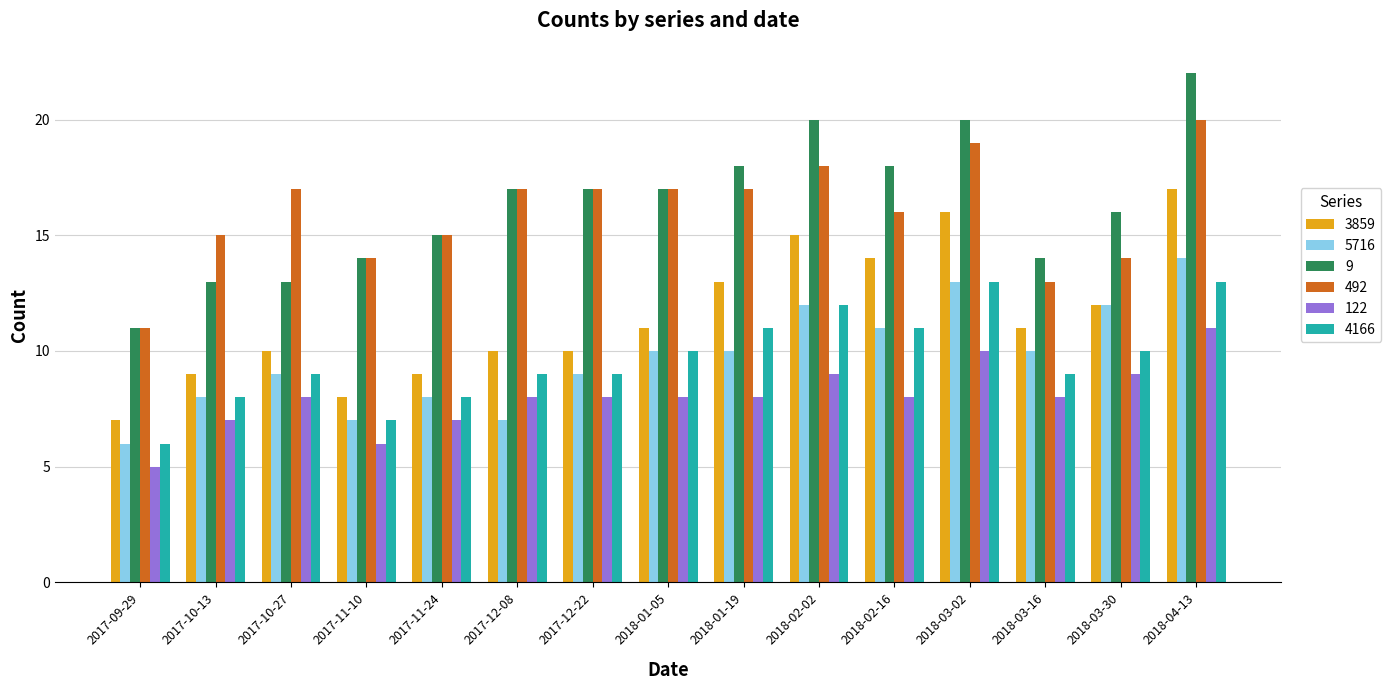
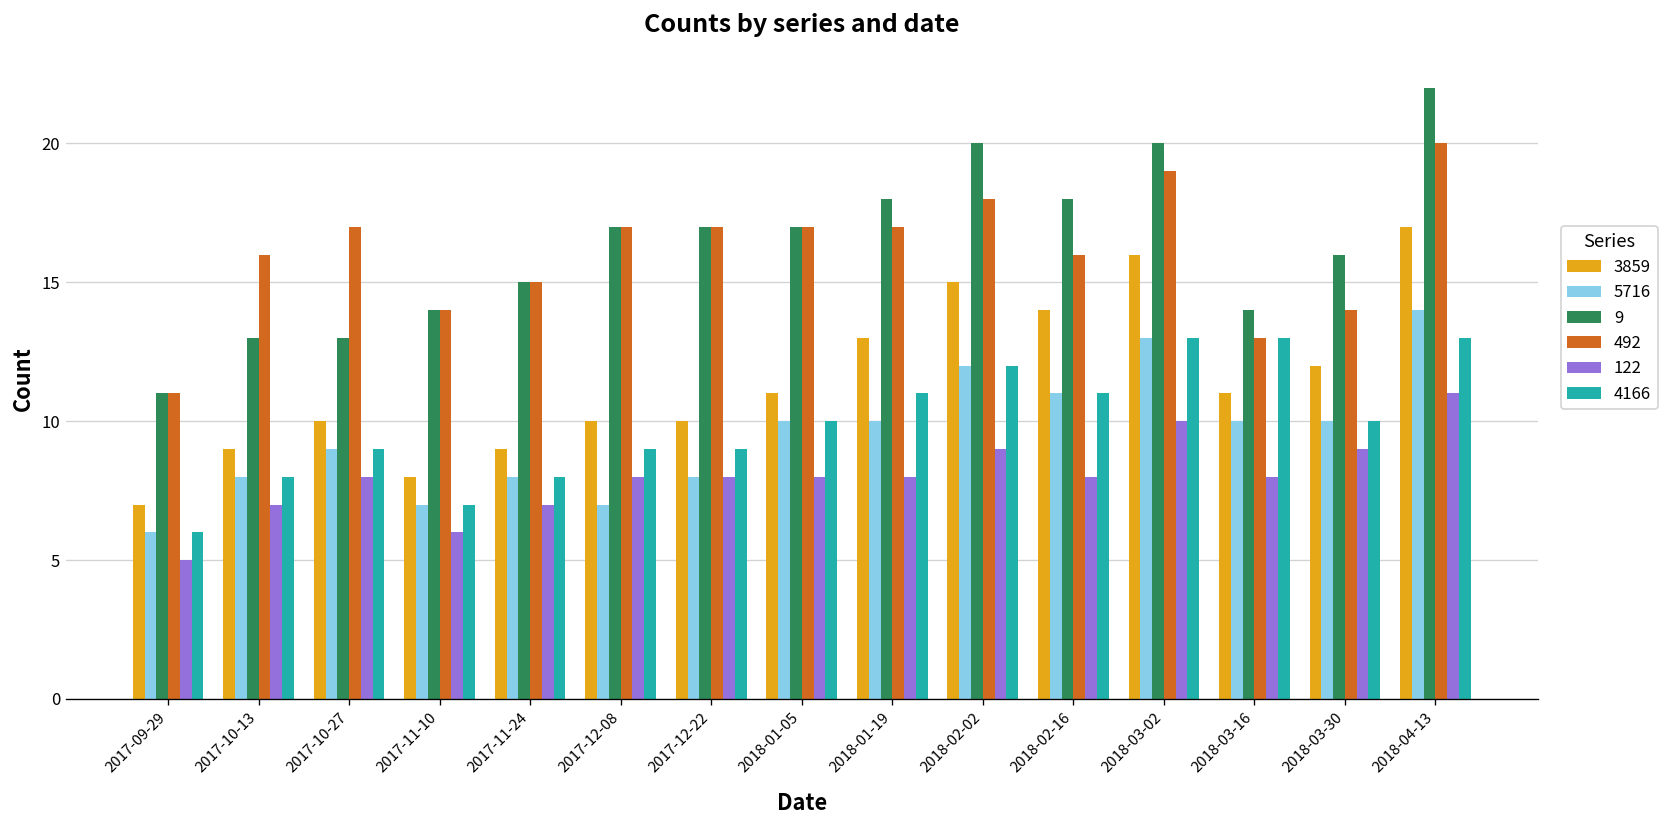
492, 2017-10-13: 15 -> 16
5716, 2017-12-22: 9 -> 8
4166, 2018-03-16: 9 -> 13
5716, 2018-03-30: 12 -> 10
